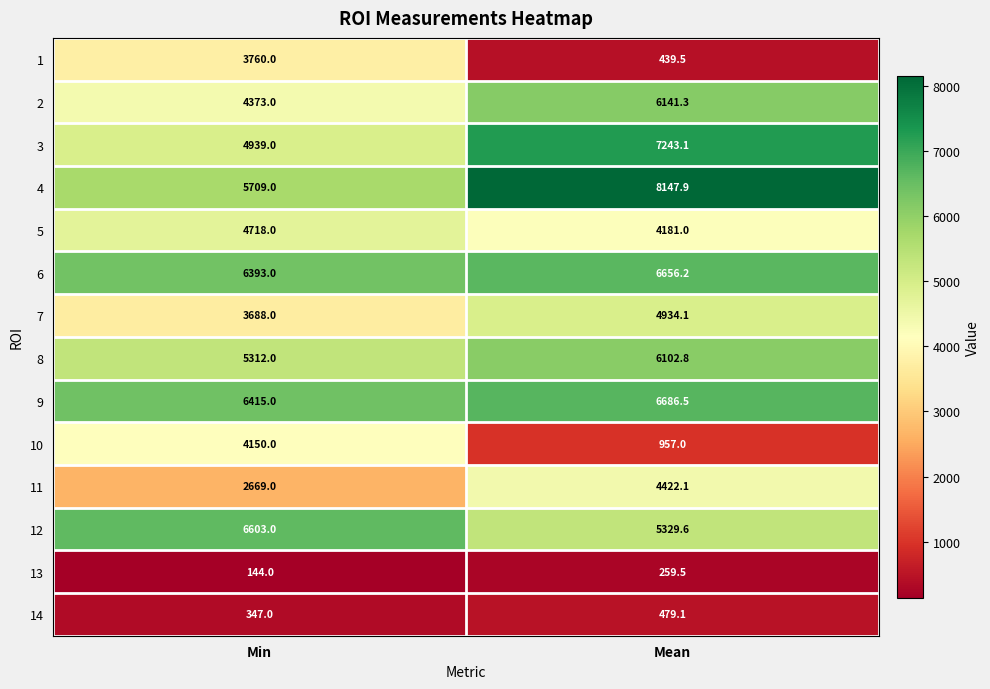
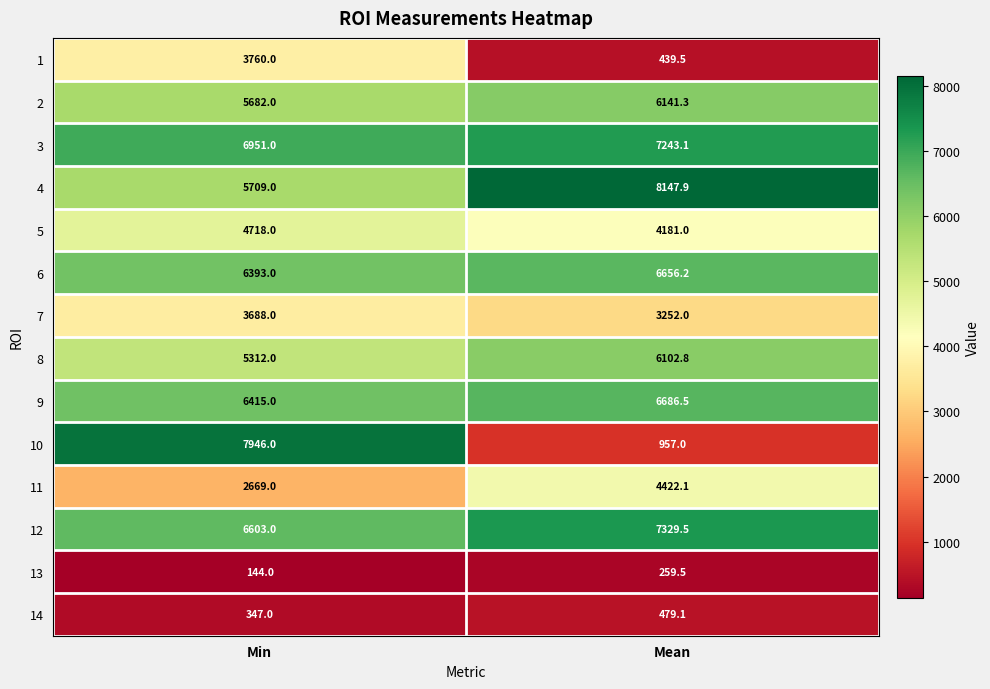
2, Min: 4373.0 -> 5682.0
3, Min: 4939.0 -> 6951.0
7, Mean: 4934.1 -> 3252.0
10, Min: 4150.0 -> 7946.0
12, Mean: 5329.6 -> 7329.5
